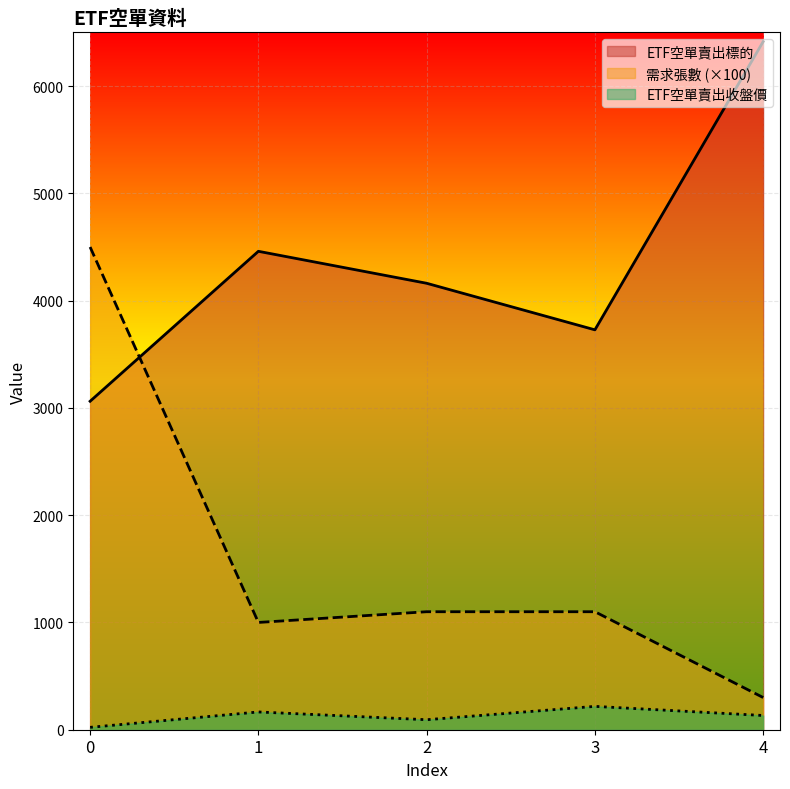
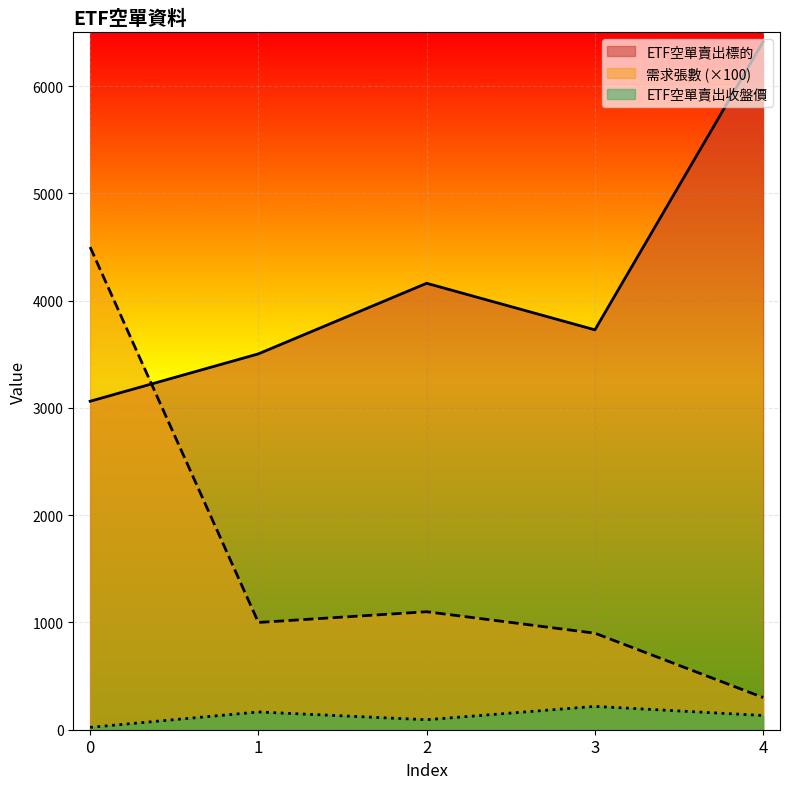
ETF空單賣出標的, 1: 4460 -> 3500
需求張數 (×100), 3: 1100 -> 900
